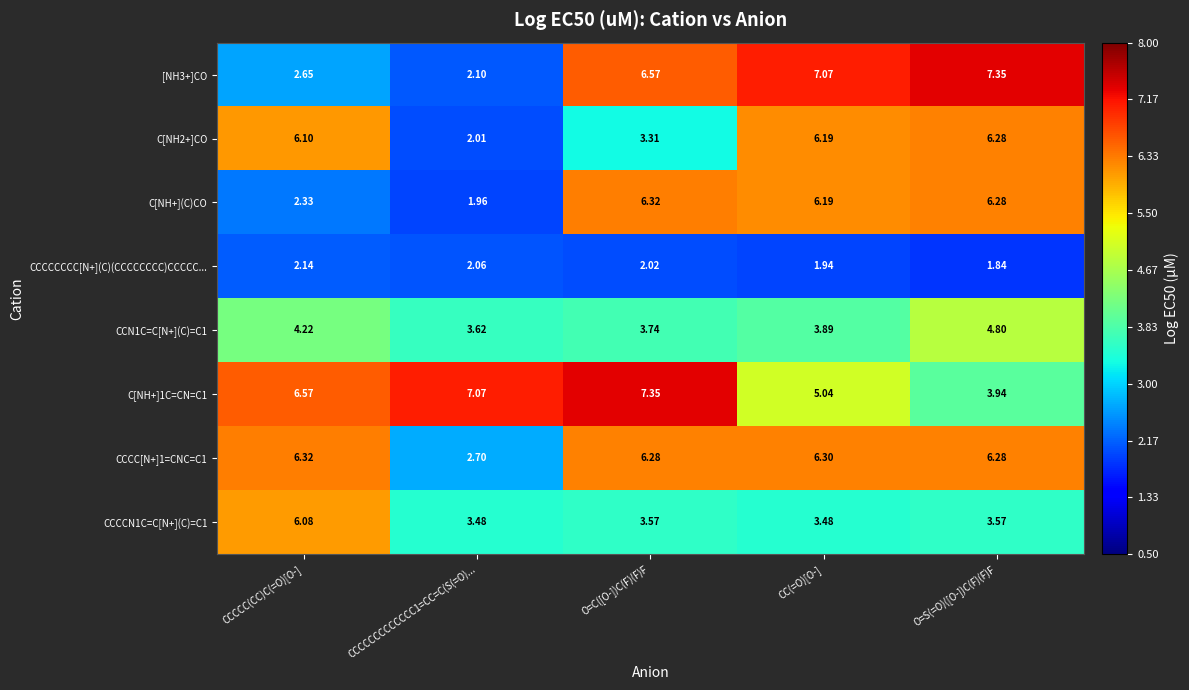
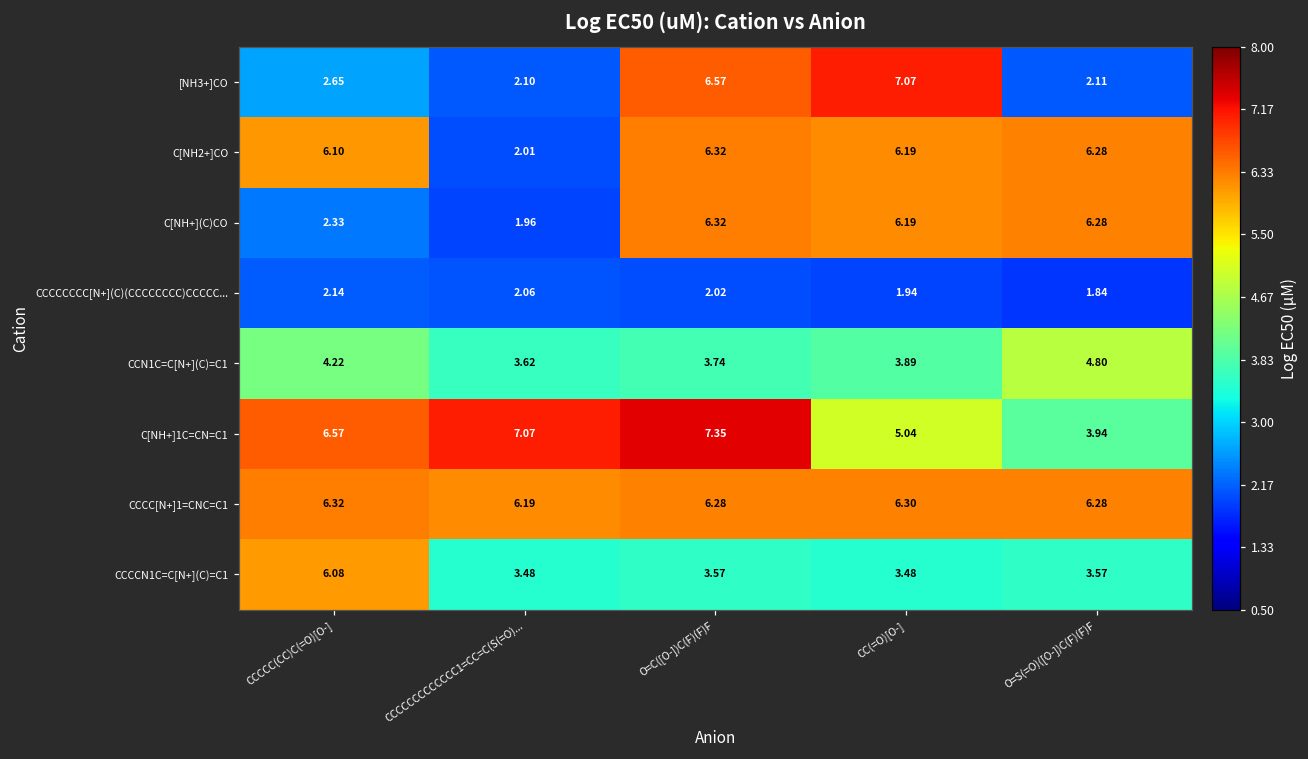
[NH3+]CO, O=S(=O)([O-])C(F)(F)F: 7.35 -> 2.11
C[NH2+]CO, O=C([O-])C(F)(F)F: 3.31 -> 6.32
CCCC[N+]1=CNC=C1, CCCCCCCCCCCCC1=CC=C(S(=O)...: 2.70 -> 6.19
